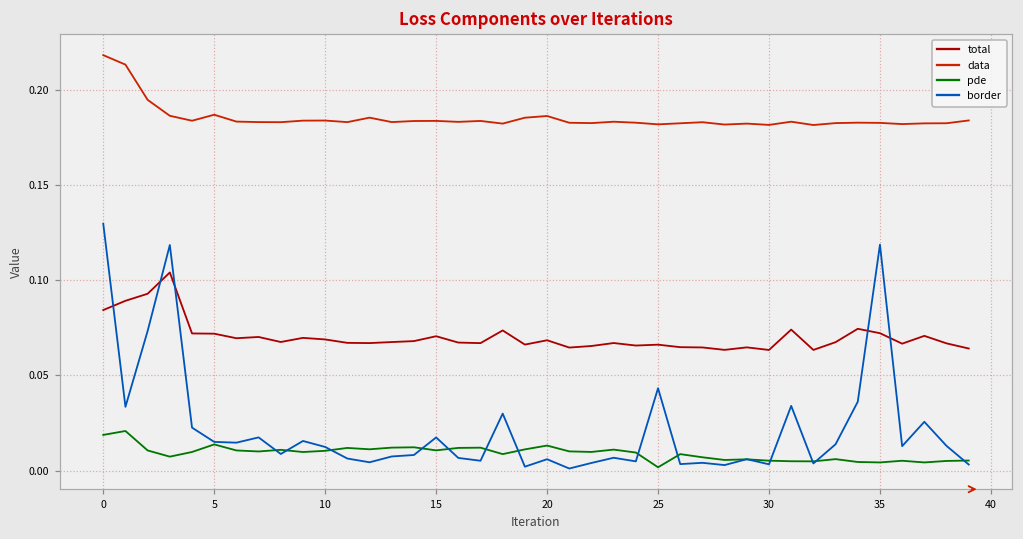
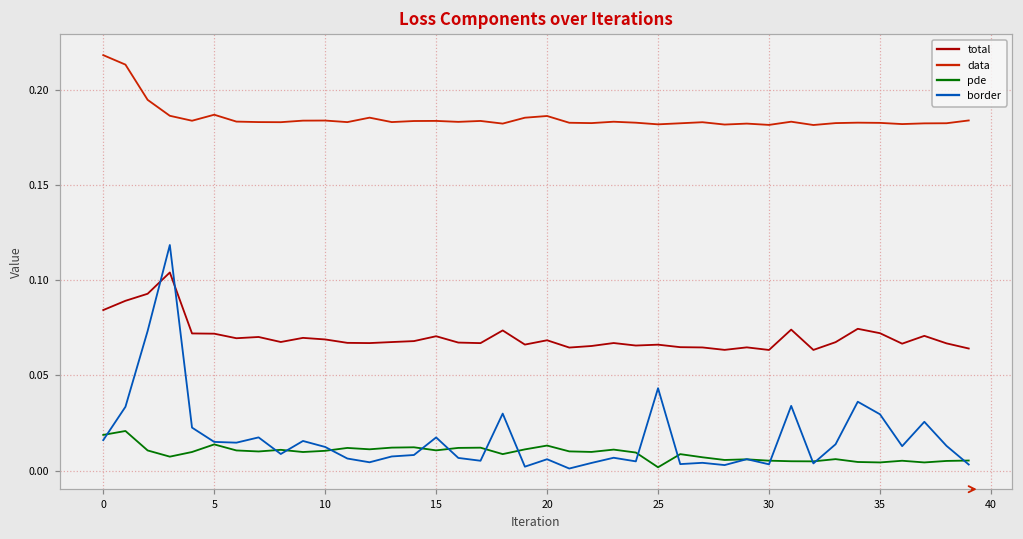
border, 0: 0.130 -> 0.016
border, 35: 0.119 -> 0.030
